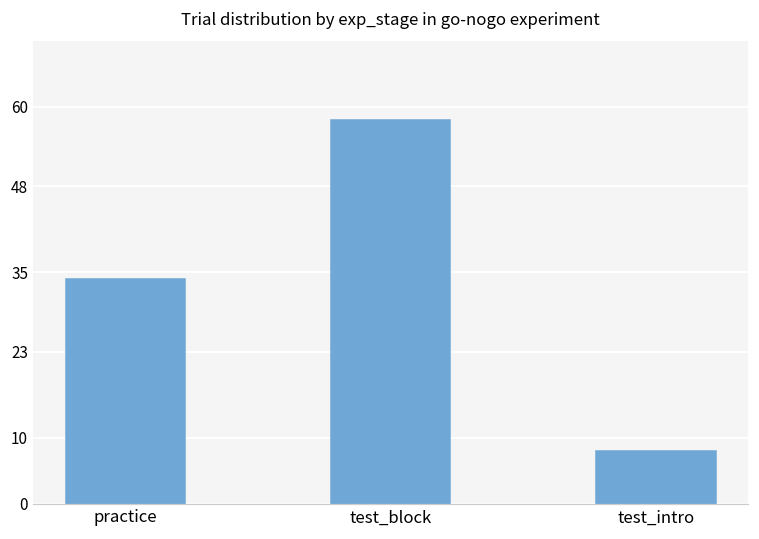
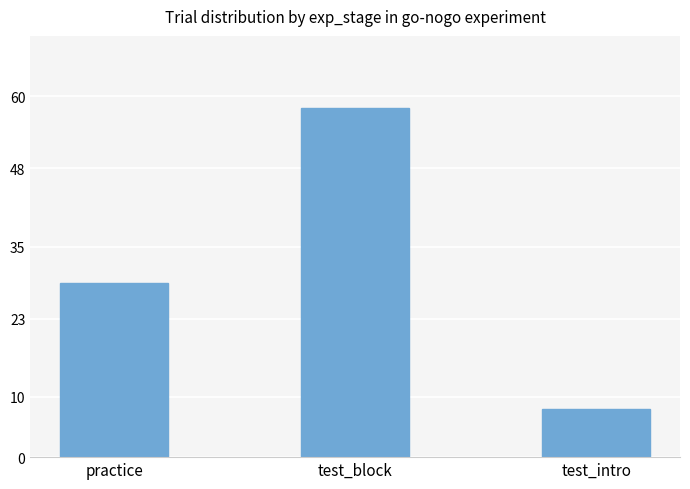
practice: 34 -> 29
